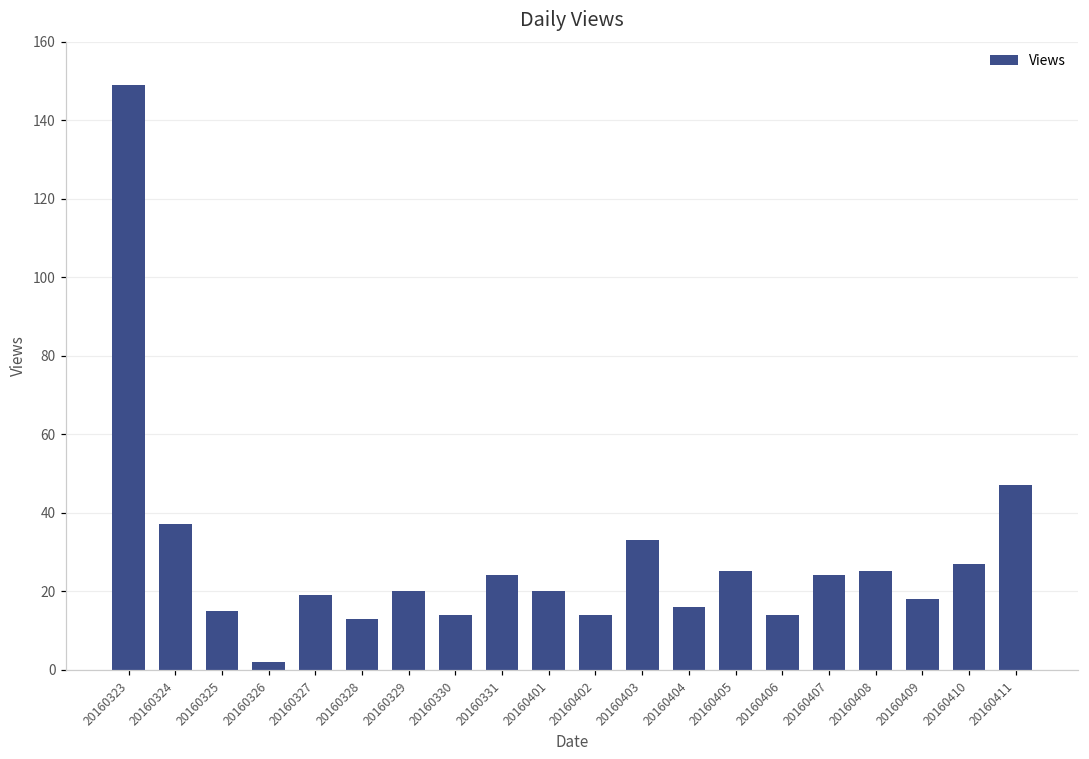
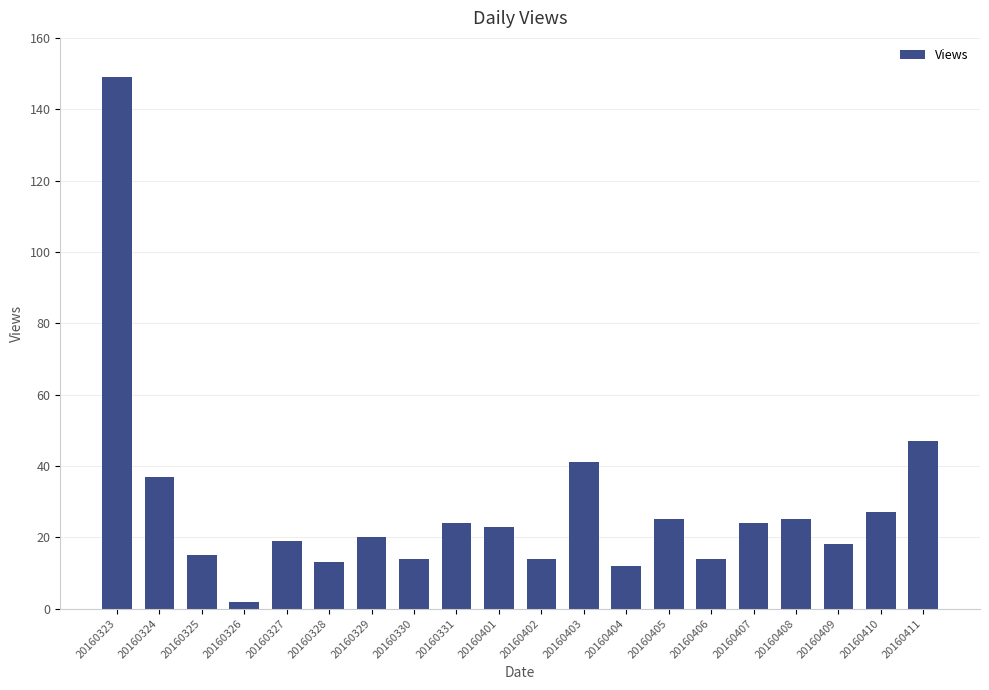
20160401: 20 -> 23
20160403: 33 -> 41
20160404: 16 -> 12
